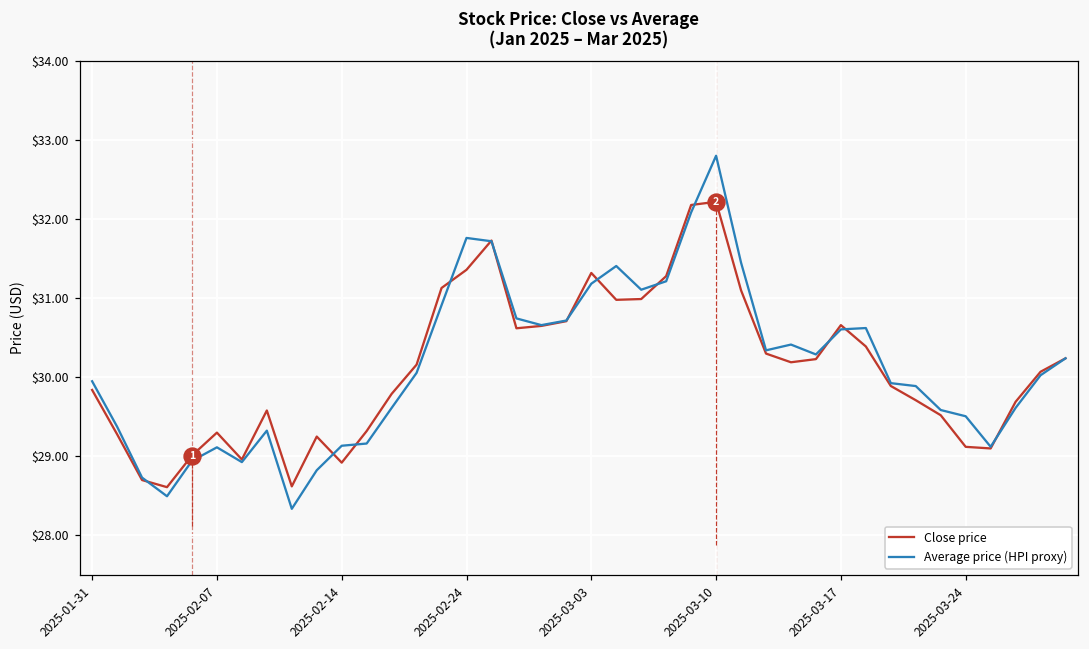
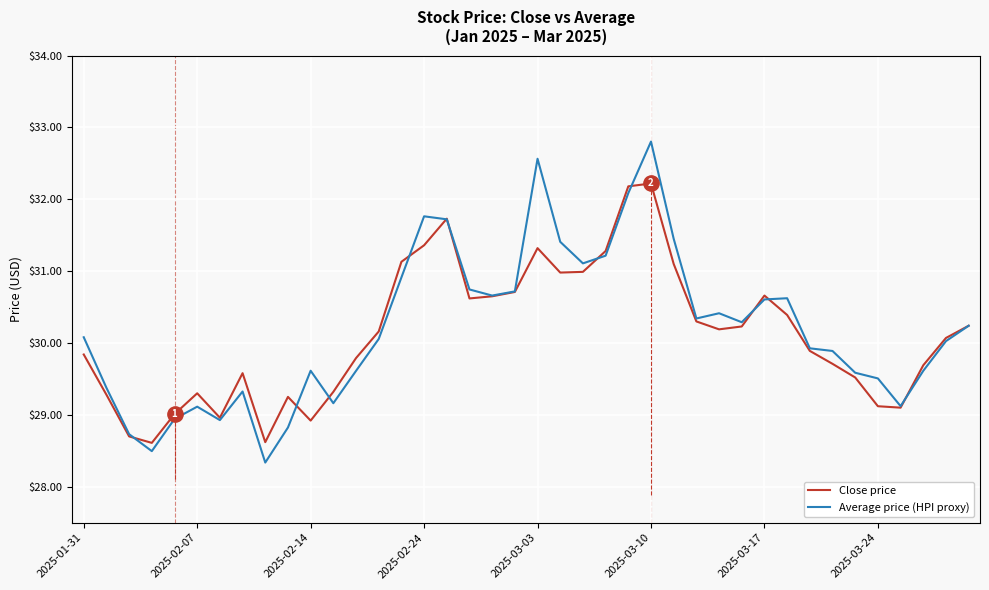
Average price (HPI proxy), 2025-01-31: $30.0 -> $30.1
Average price (HPI proxy), 2025-02-14: $29.1 -> $29.6
Average price (HPI proxy), 2025-03-03: $31.2 -> $32.6
